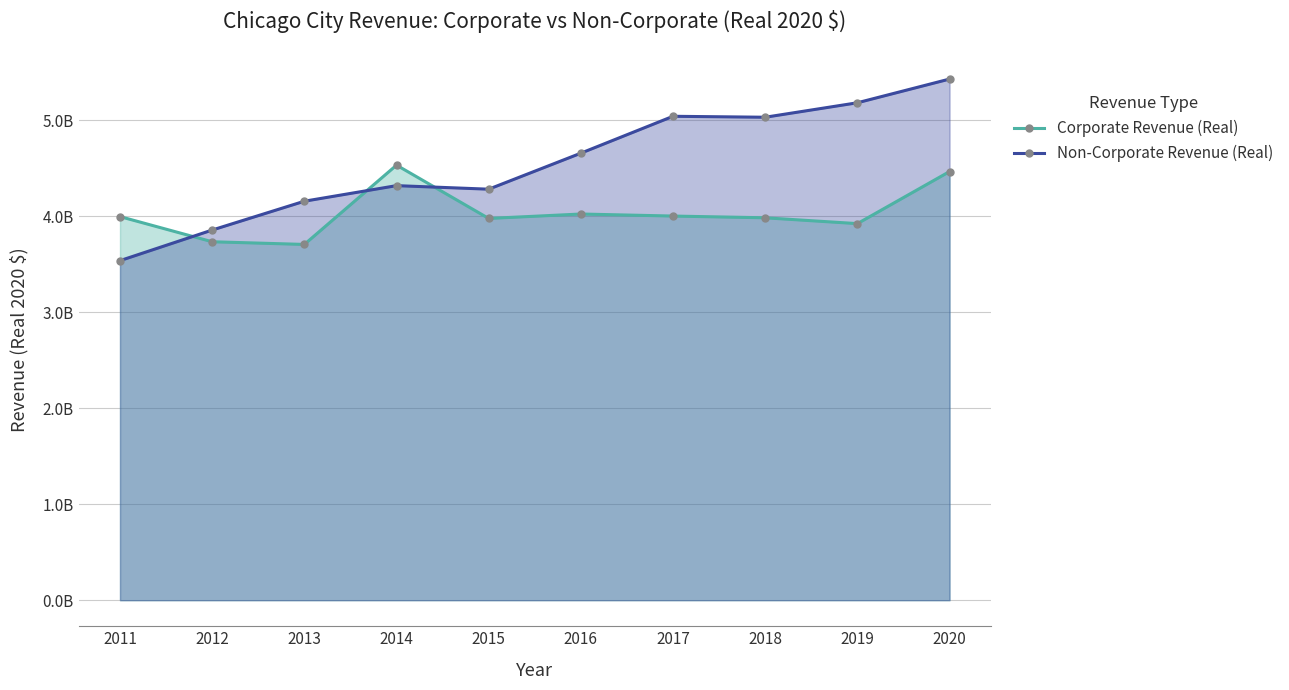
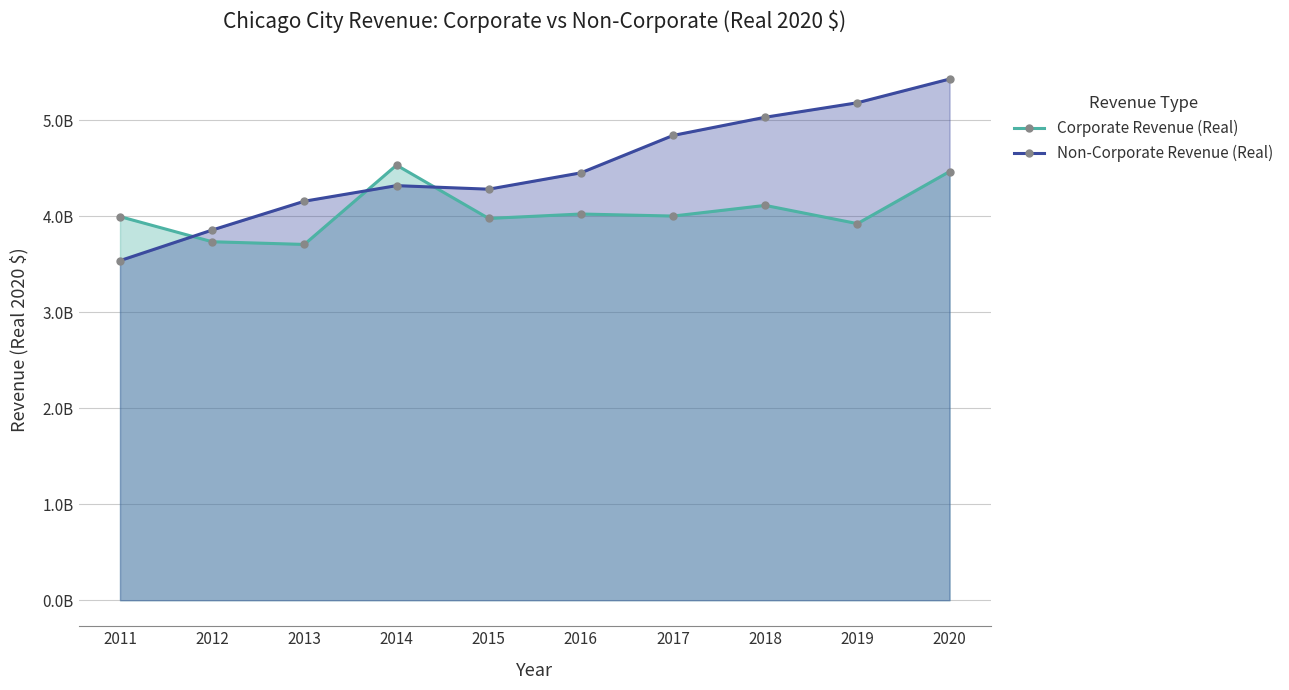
Non-Corporate Revenue (Real), 2016: 4700000000 -> 4500000000
Non-Corporate Revenue (Real), 2017: 5000000000 -> 4800000000
Corporate Revenue (Real), 2018: 4000000000 -> 4100000000
